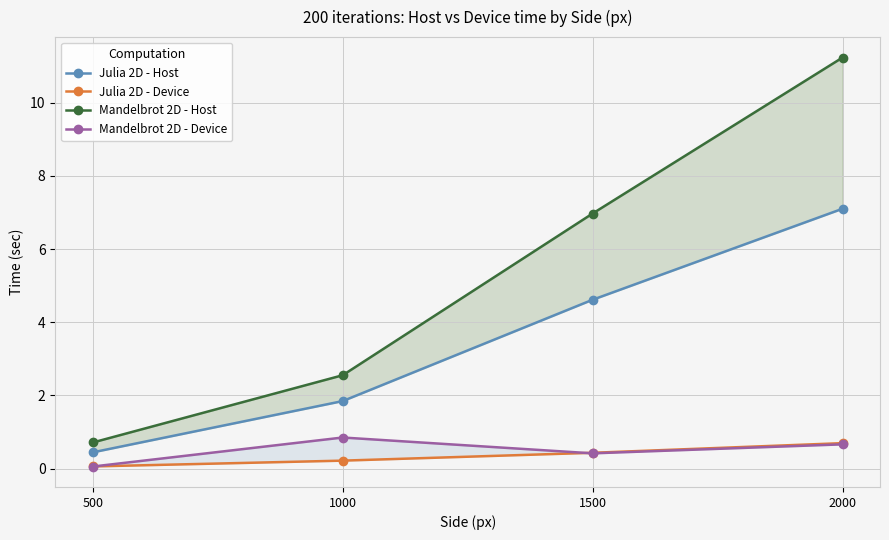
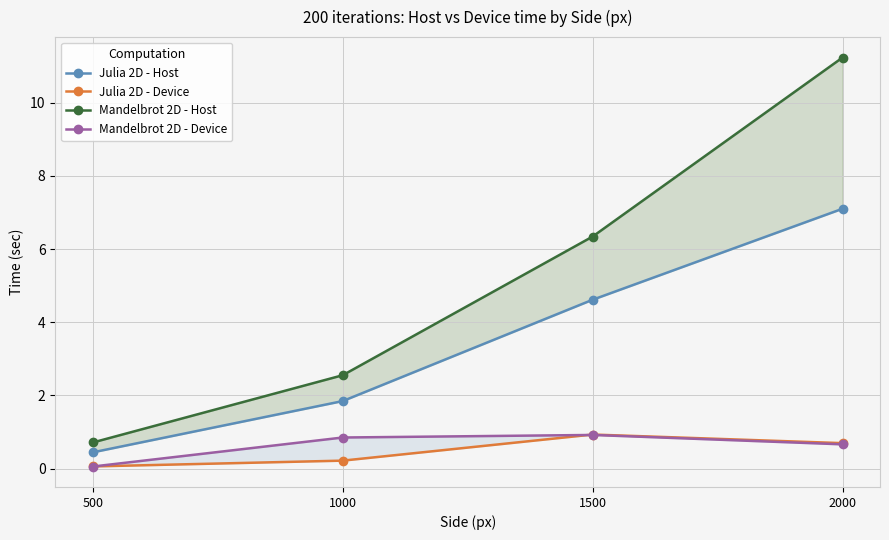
Julia 2D - Device, 1500: 0.4 -> 0.9
Mandelbrot 2D - Host, 1500: 7.0 -> 6.3
Mandelbrot 2D - Device, 1500: 0.4 -> 0.9
